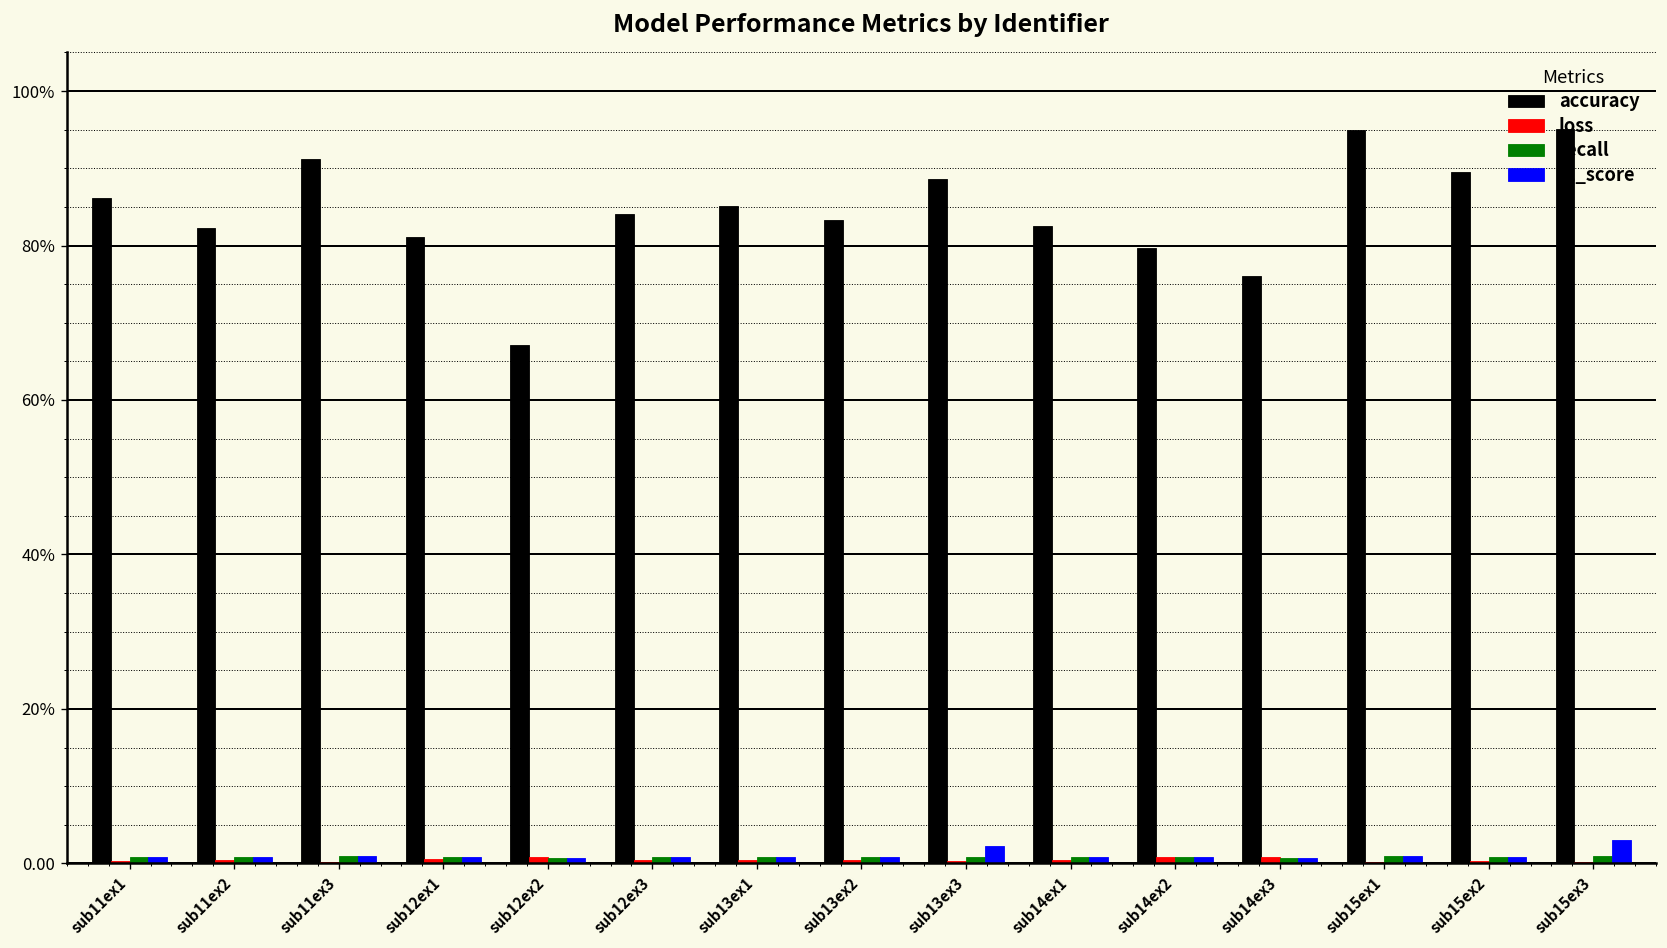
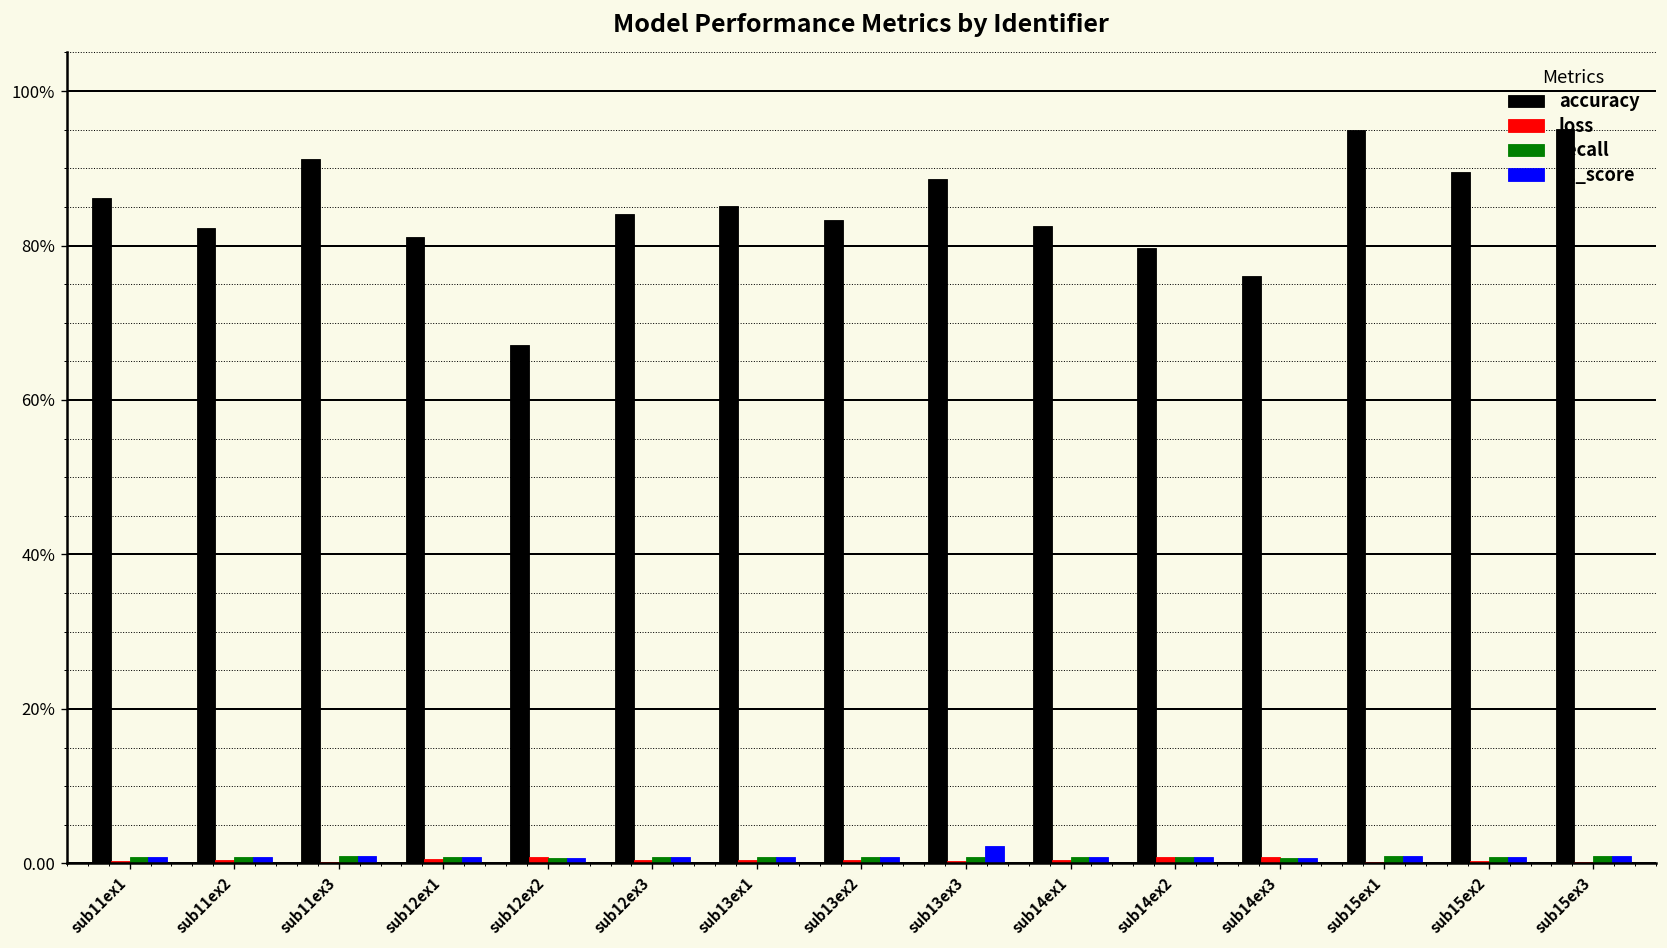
f1_score, sub15ex3: 3% -> 1%
